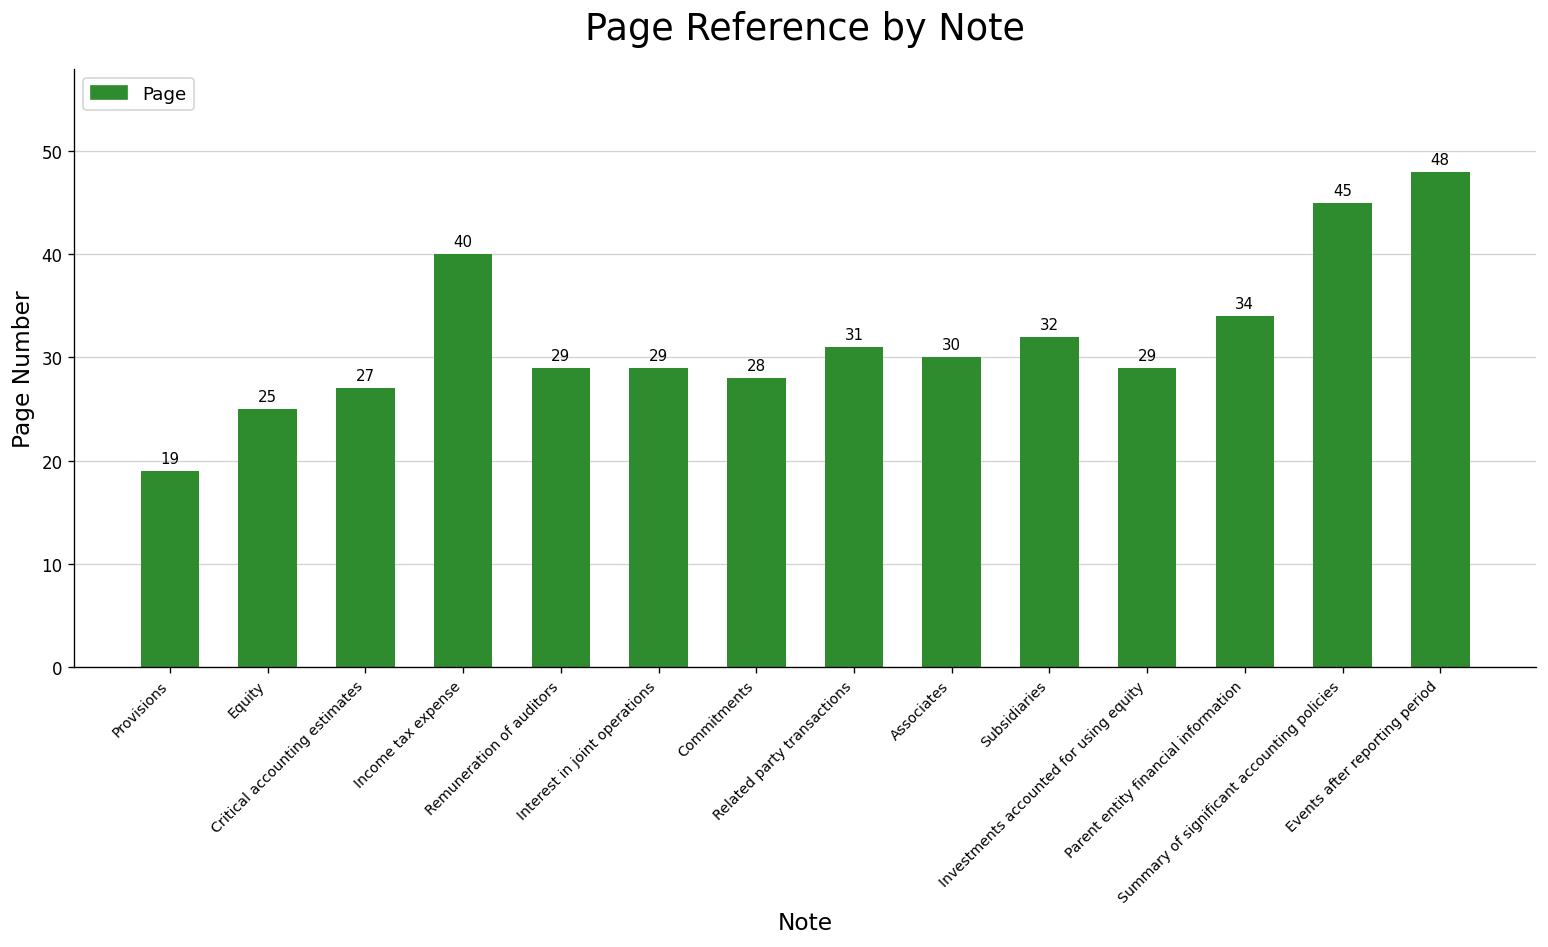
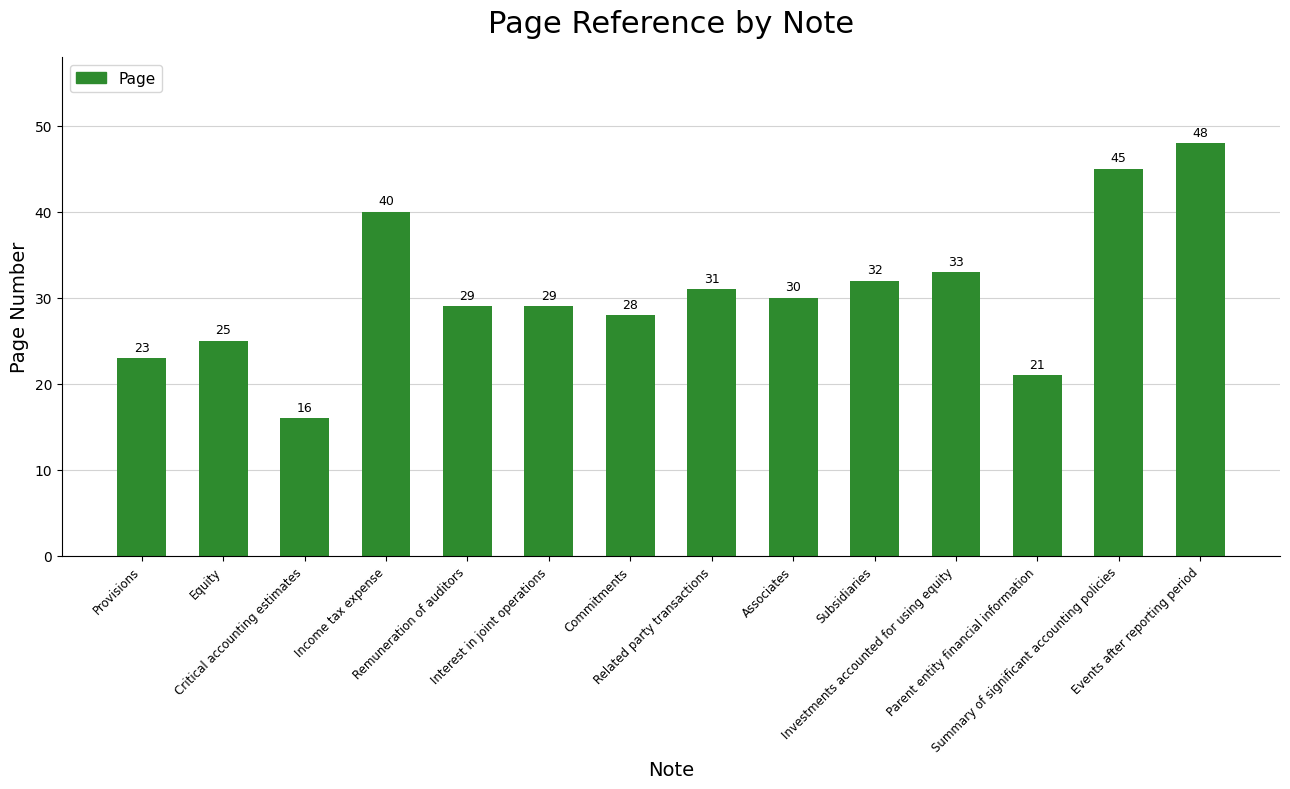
Provisions: 19 -> 23
Critical accounting estimates: 27 -> 16
Investments accounted for using equity: 29 -> 33
Parent entity financial information: 34 -> 21
